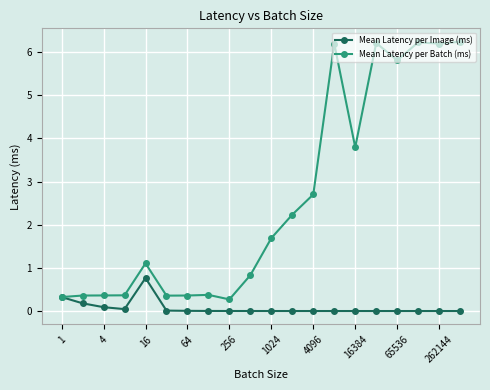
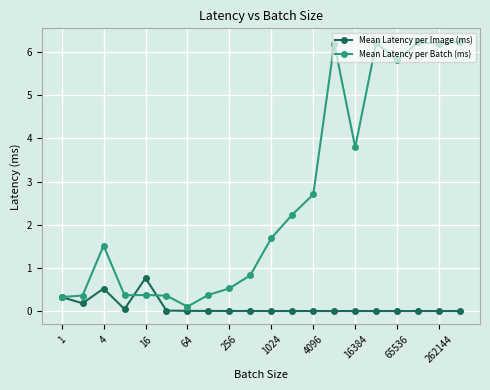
Mean Latency per Image (ms), 4: 0.1 -> 0.5
Mean Latency per Batch (ms), 4: 0.4 -> 1.5
Mean Latency per Batch (ms), 16: 1.1 -> 0.4
Mean Latency per Batch (ms), 64: 0.4 -> 0.1
Mean Latency per Batch (ms), 256: 0.3 -> 0.5
